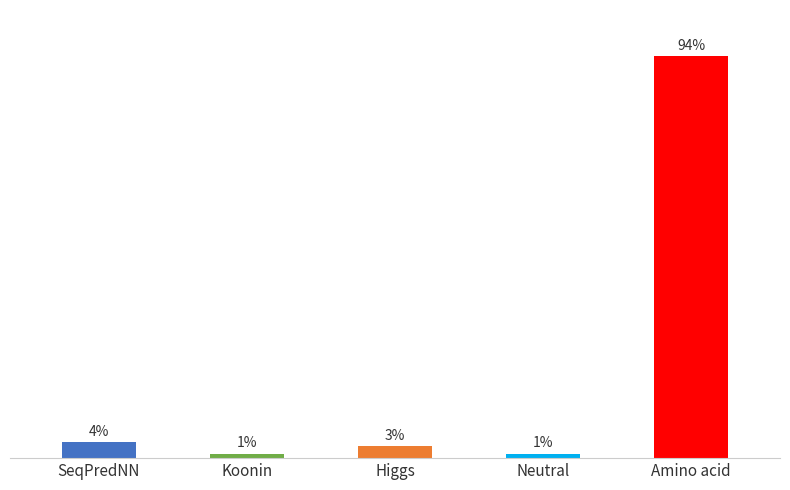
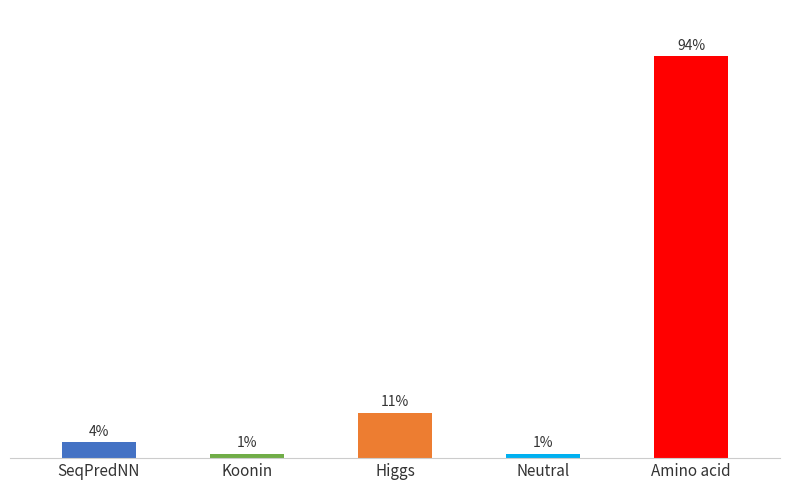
Higgs: 3% -> 11%
